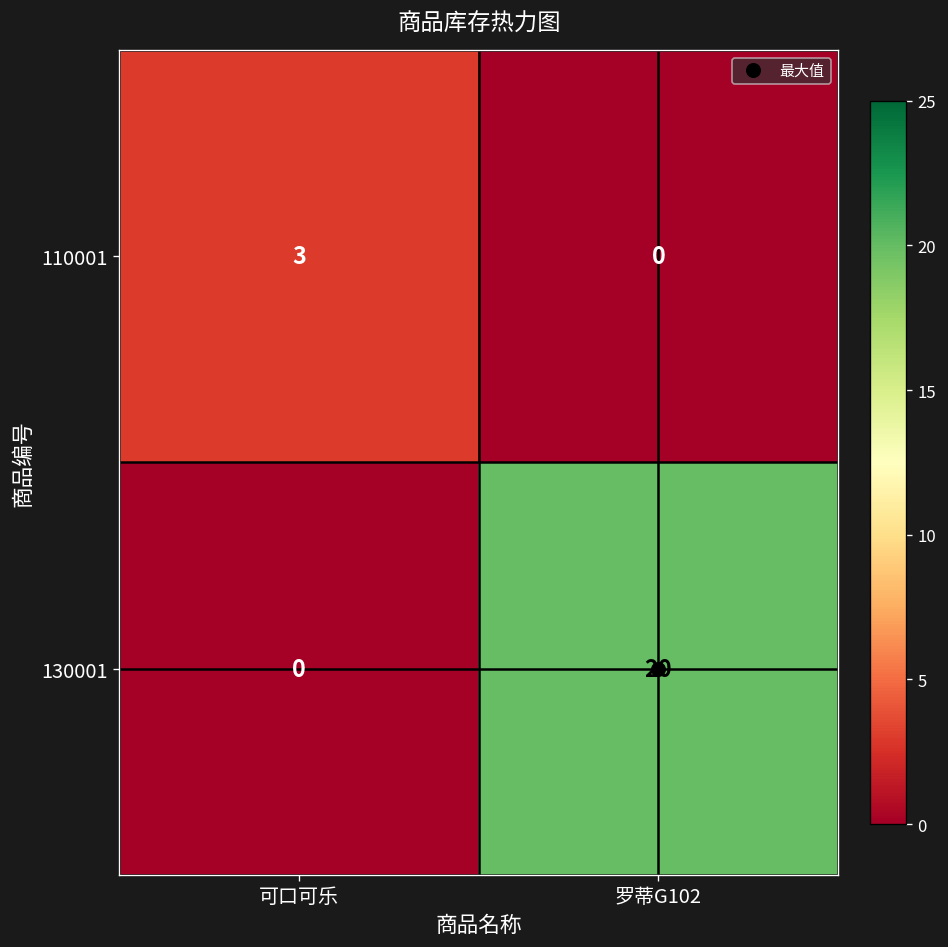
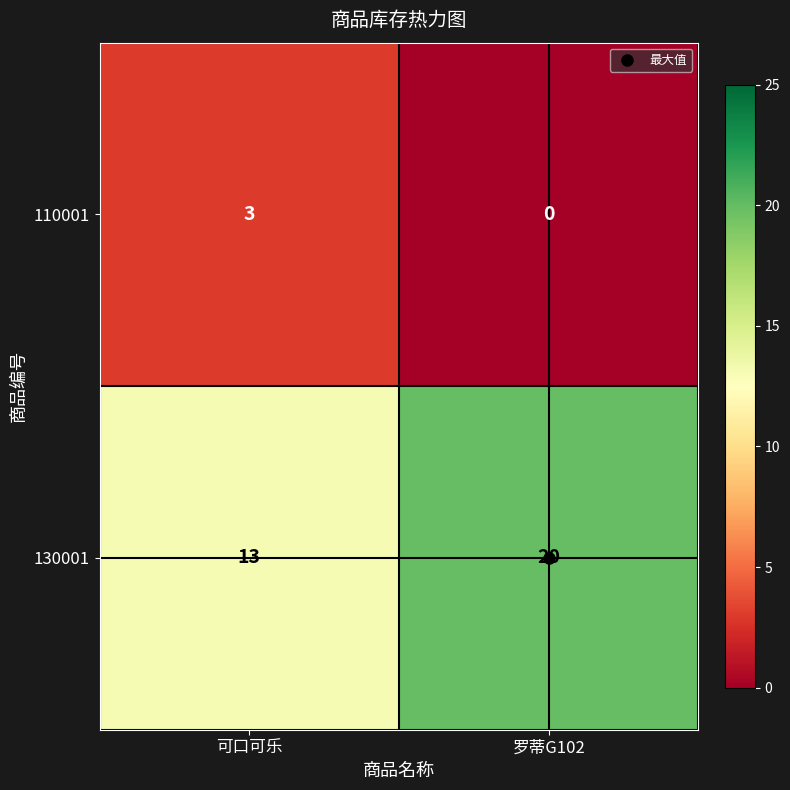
130001, 可口可乐: 0 -> 13
